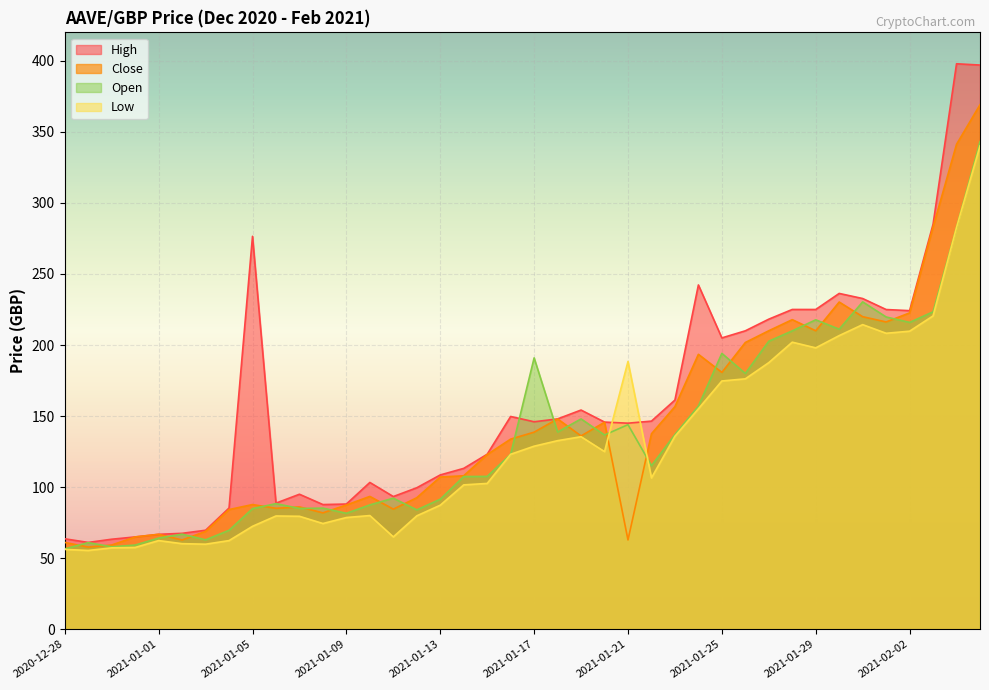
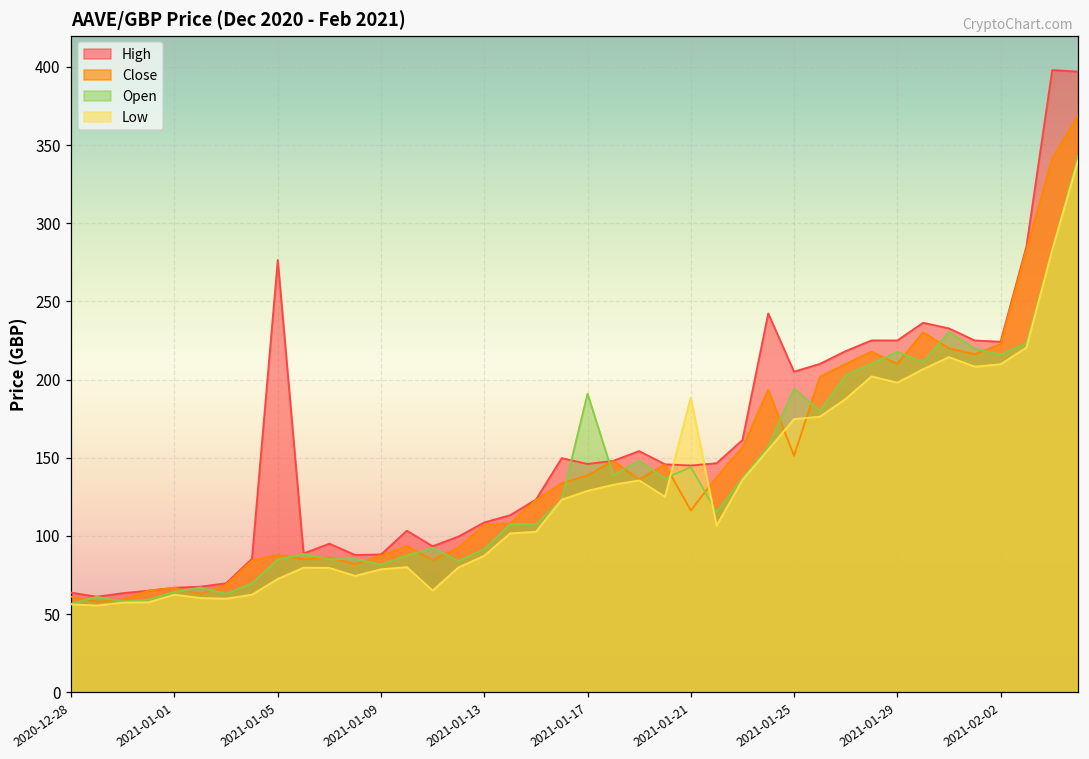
Close, 2021-01-21: 63 -> 116
Close, 2021-01-25: 181 -> 151
